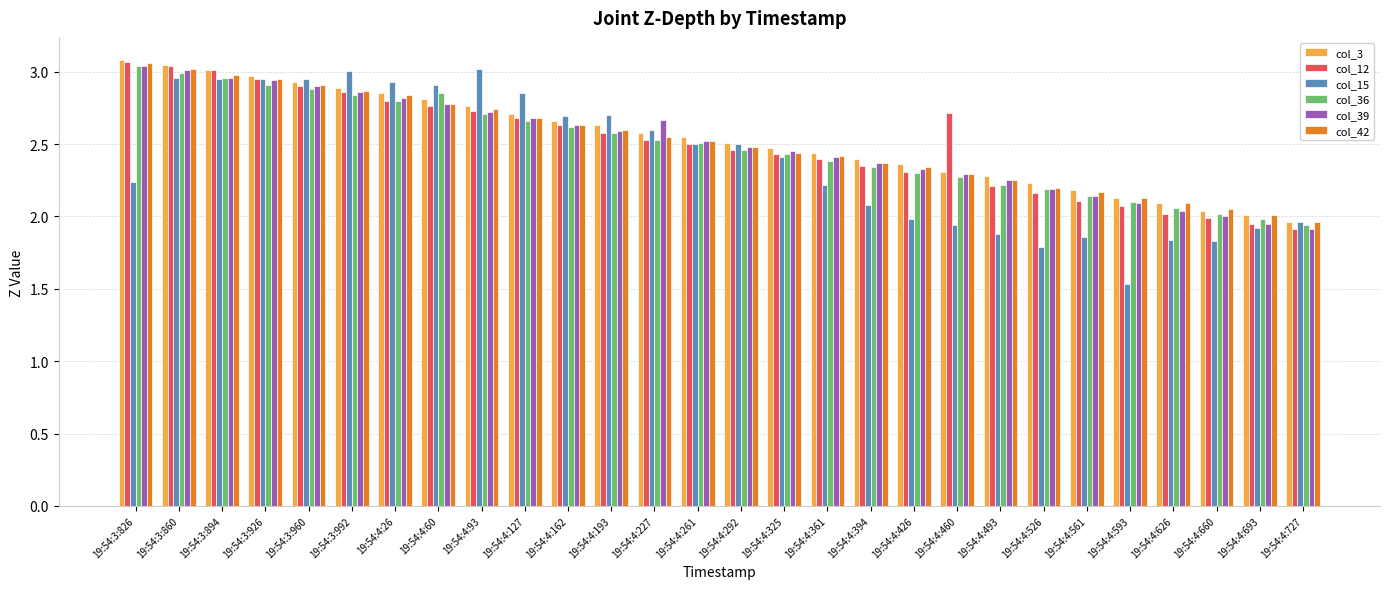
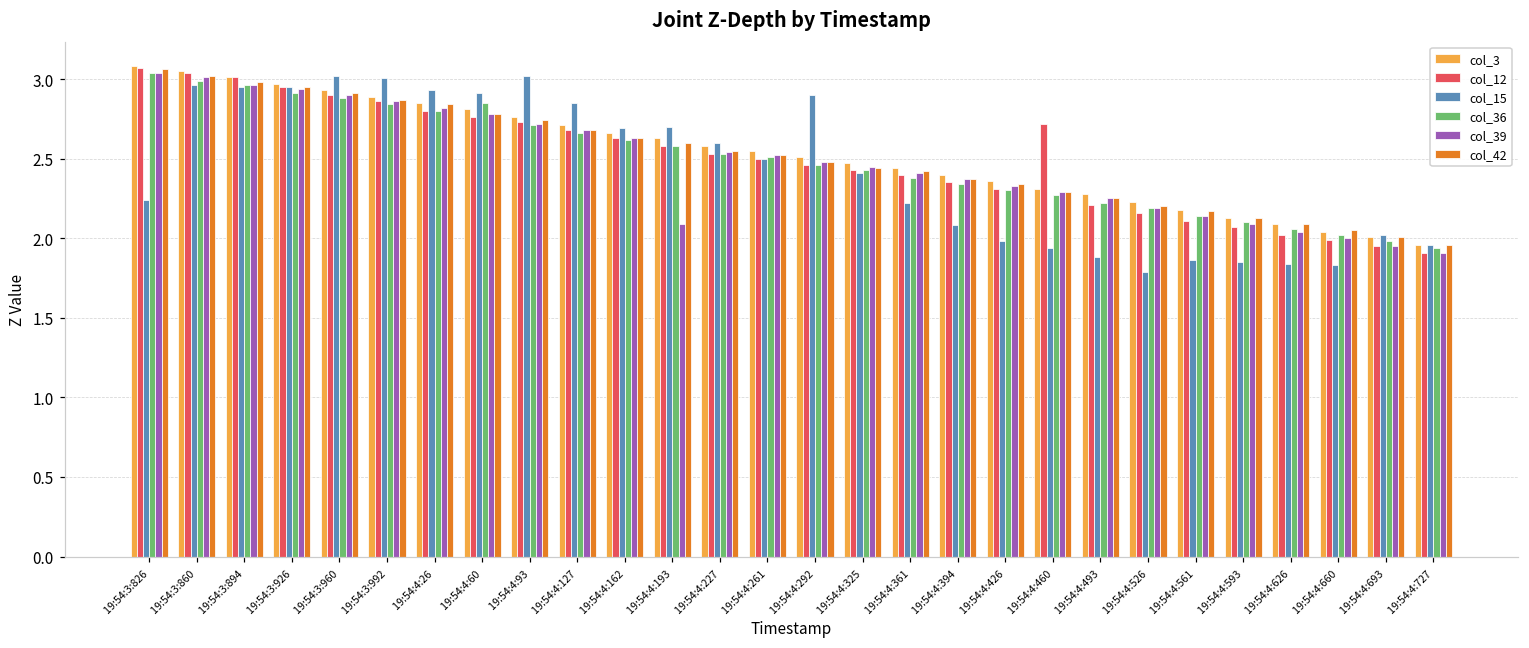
col_15, 19:54:3:960: 2.95 -> 3.02
col_39, 19:54:4:193: 2.59 -> 2.09
col_39, 19:54:4:227: 2.66 -> 2.54
col_15, 19:54:4:292: 2.5 -> 2.9
col_15, 19:54:4:593: 1.54 -> 1.85
col_15, 19:54:4:693: 1.92 -> 2.02
